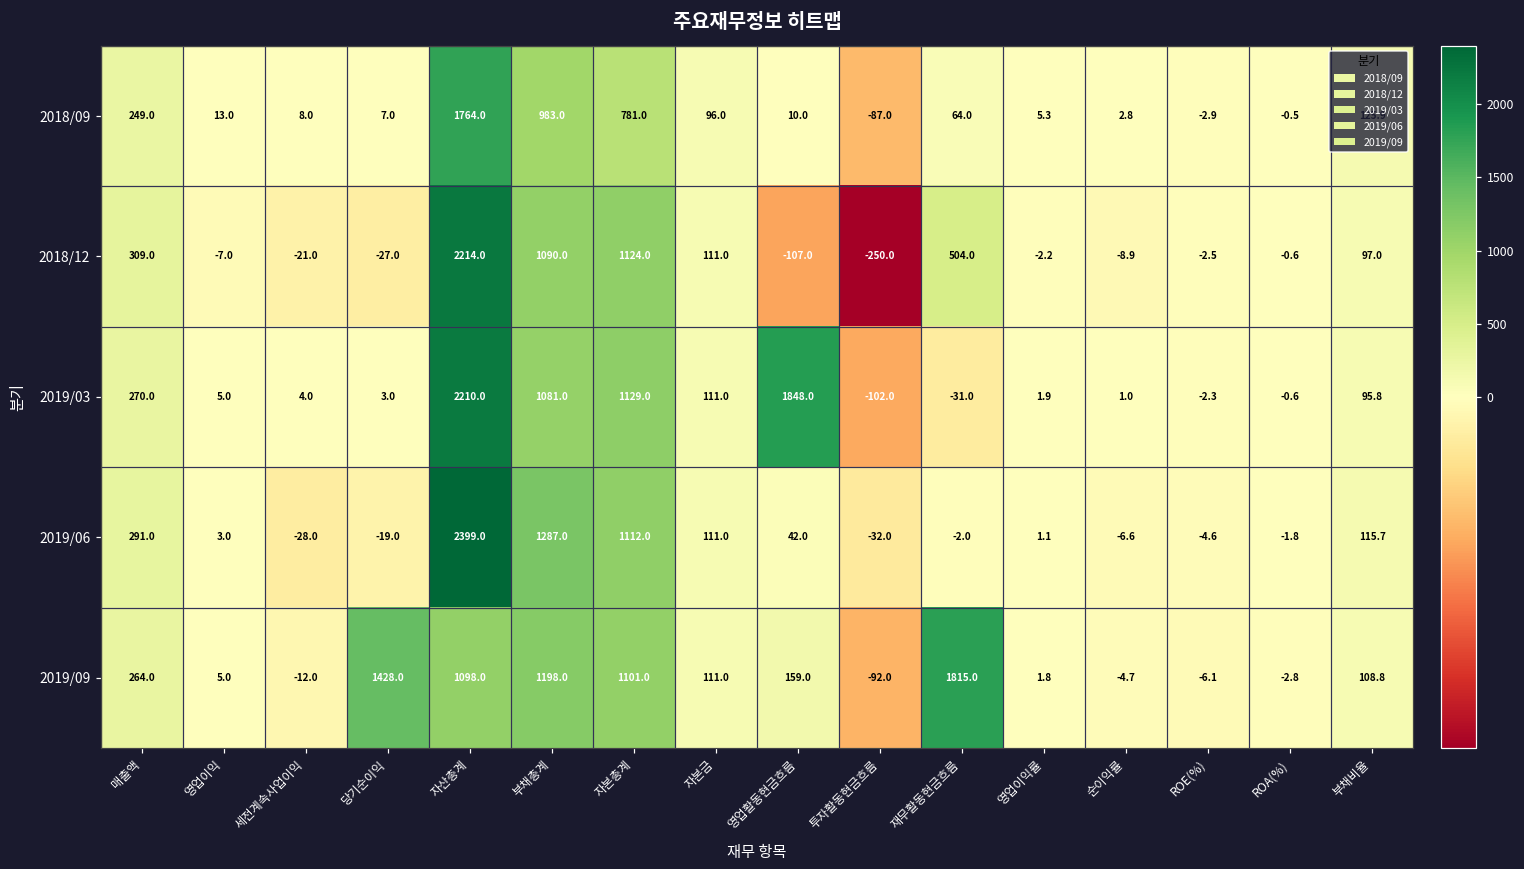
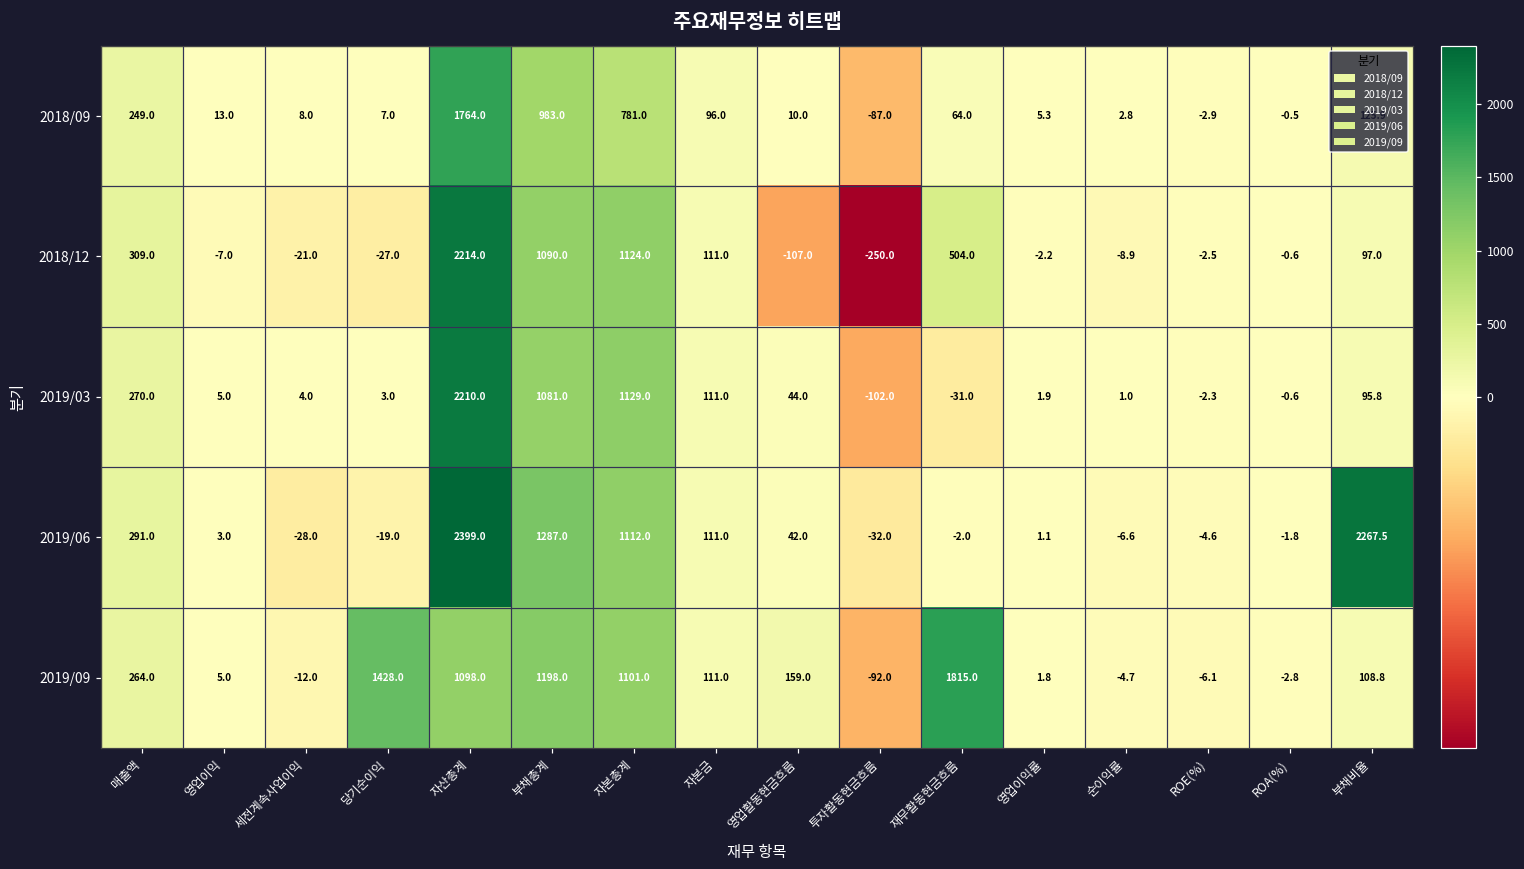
2019/03, 영업활동현금흐름: 1848.0 -> 44.0
2019/06, 부채비율: 115.7 -> 2267.5
